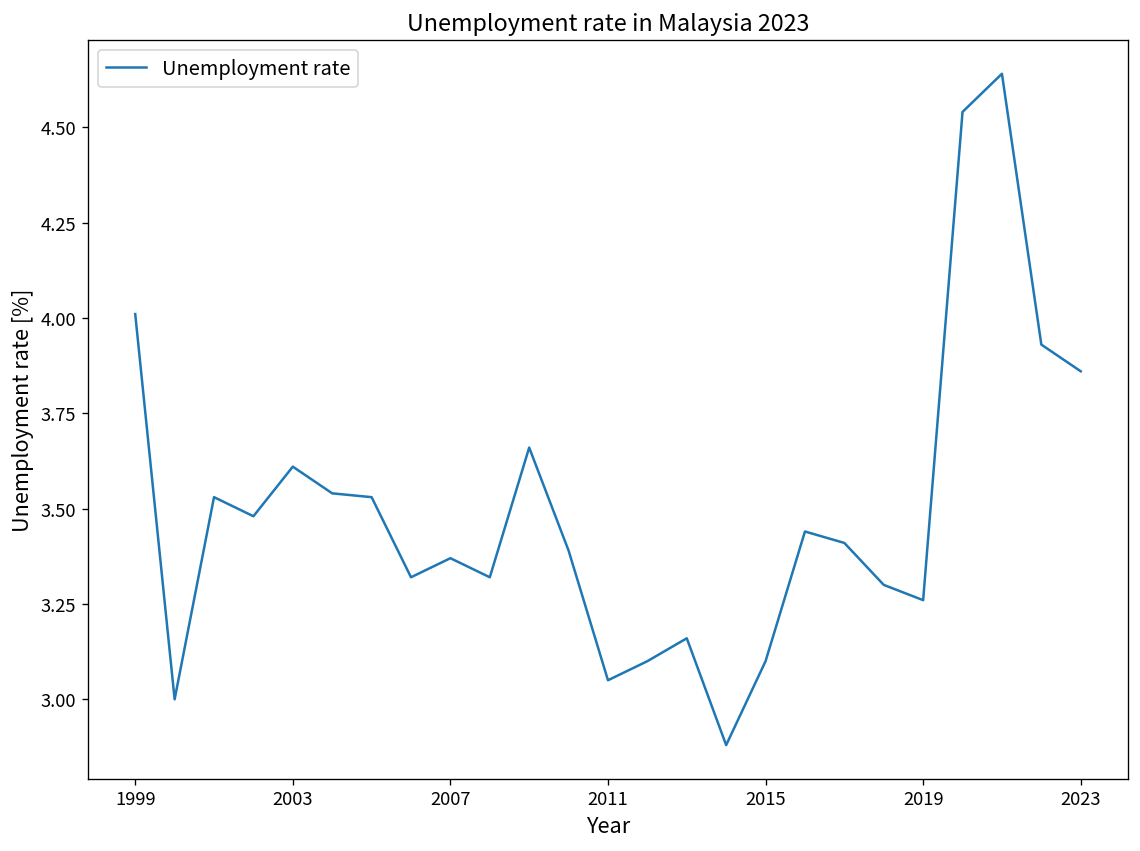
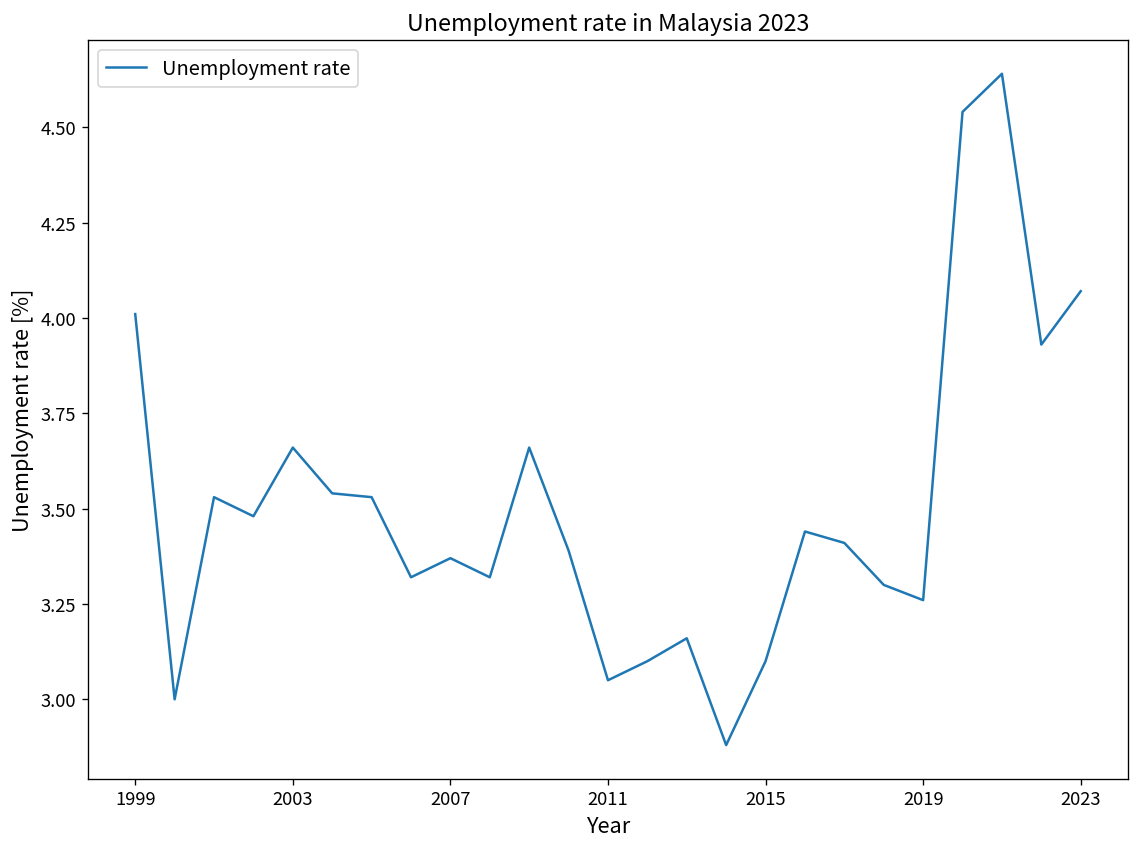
2003: 3.61 -> 3.66
2023: 3.86 -> 4.07
